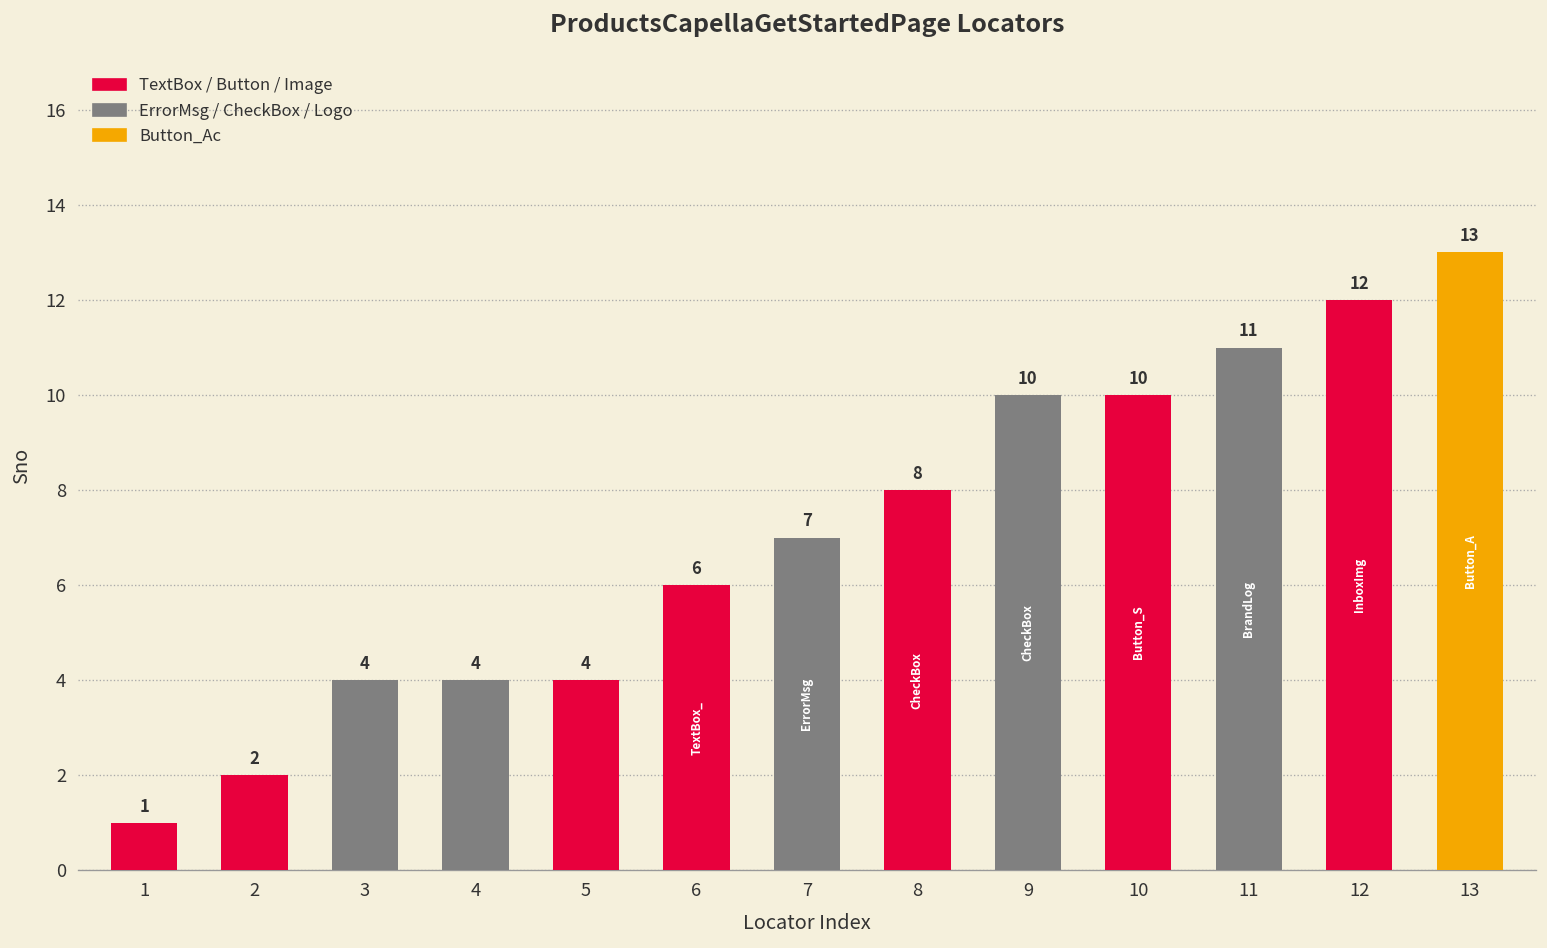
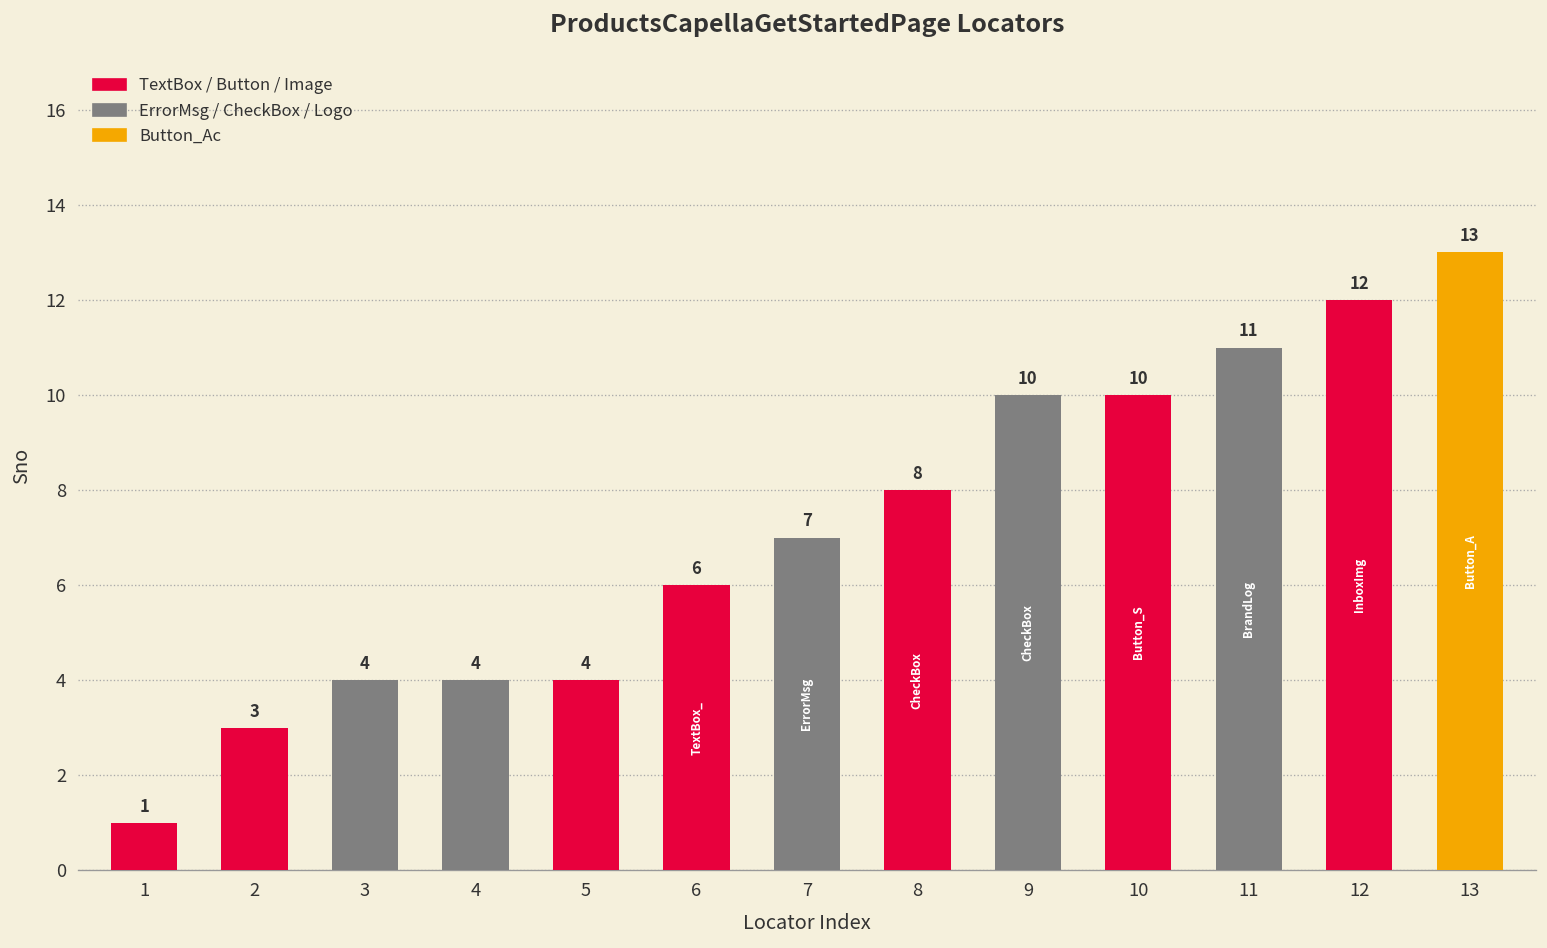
2: 2 -> 3
